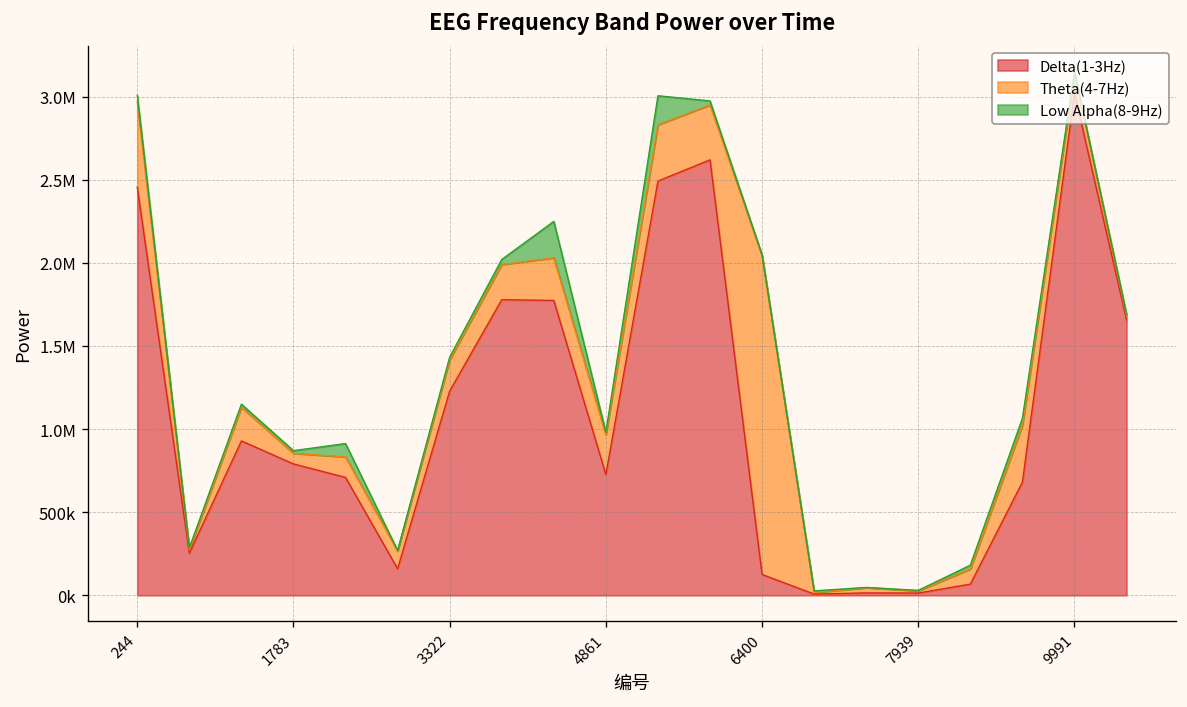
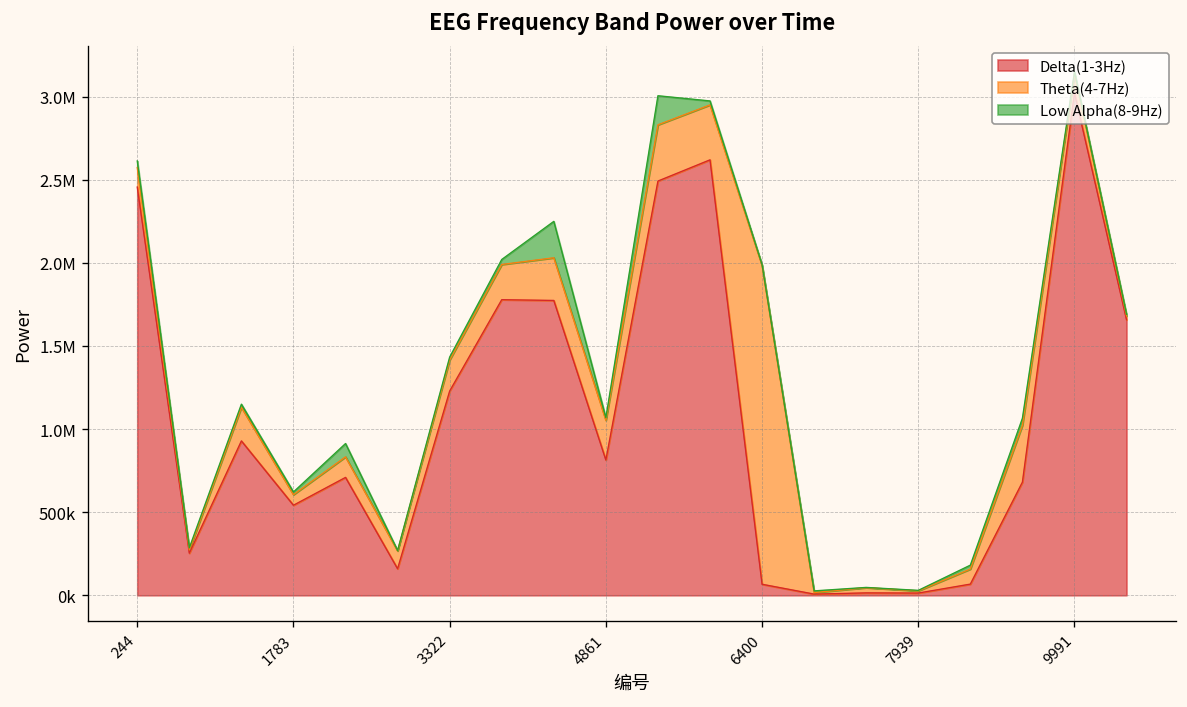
Theta(4-7Hz), 244: 510000 -> 120000
Delta(1-3Hz), 1783: 790000 -> 540000
Delta(1-3Hz), 4861: 730000 -> 810000
Delta(1-3Hz), 6400: 130000 -> 70000
